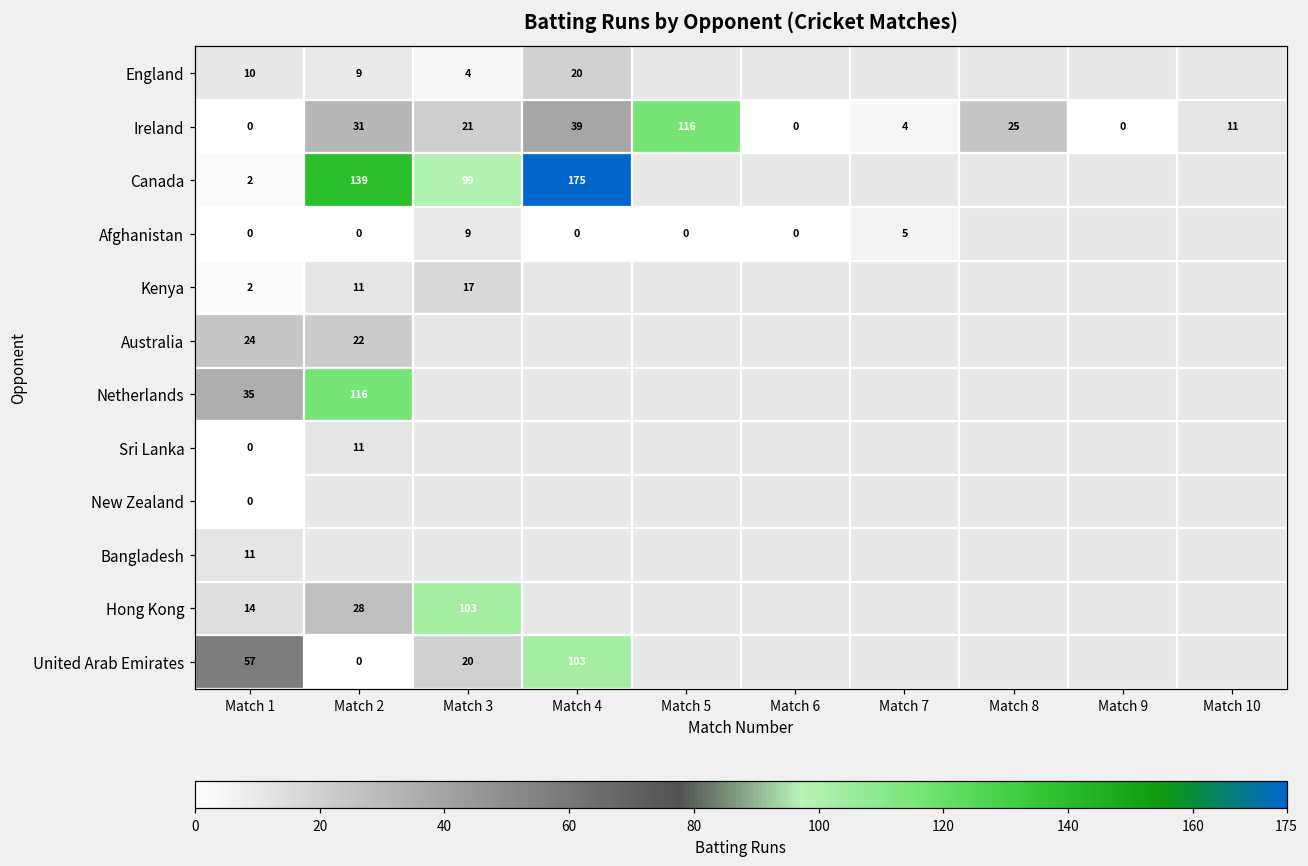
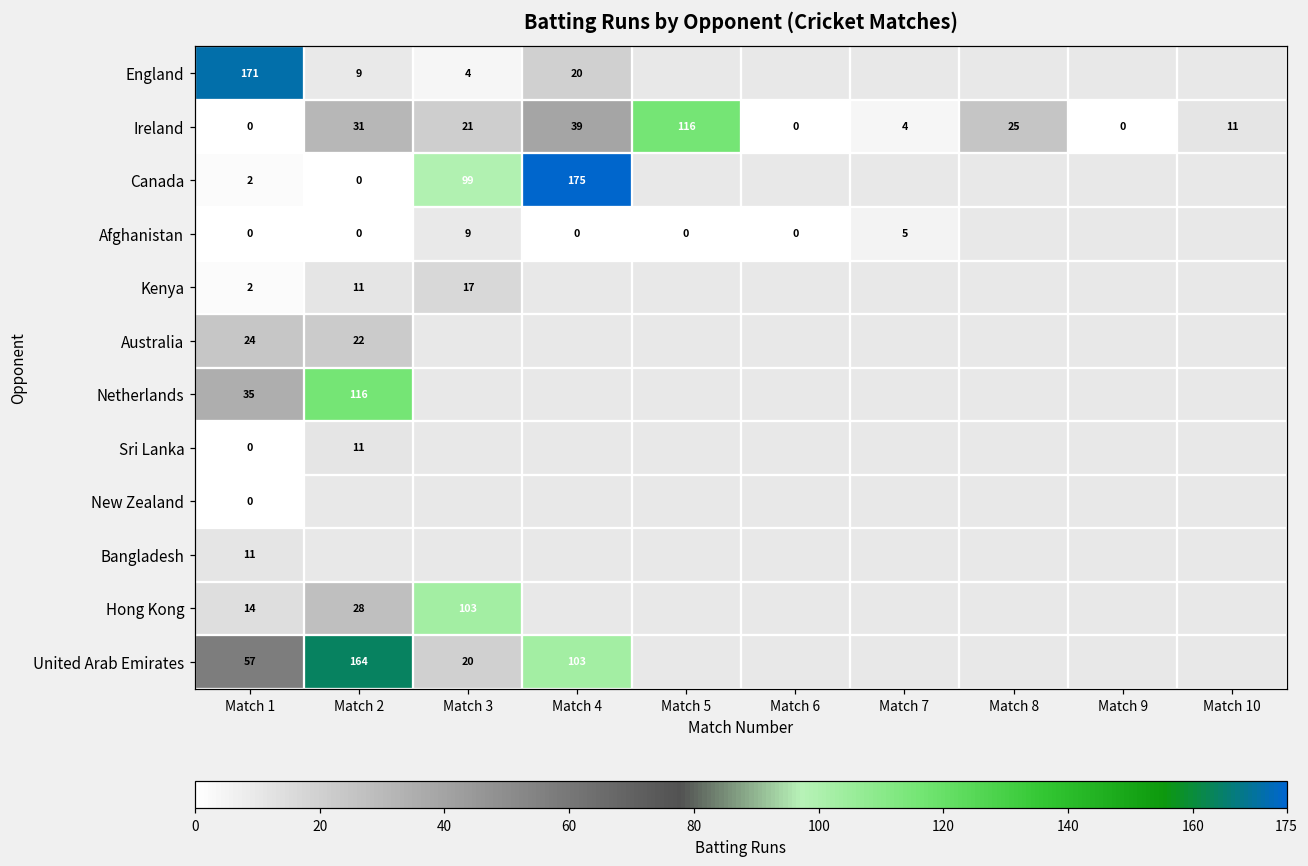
England, Match 1: 10 -> 171
Canada, Match 2: 139 -> 0
United Arab Emirates, Match 2: 0 -> 164
